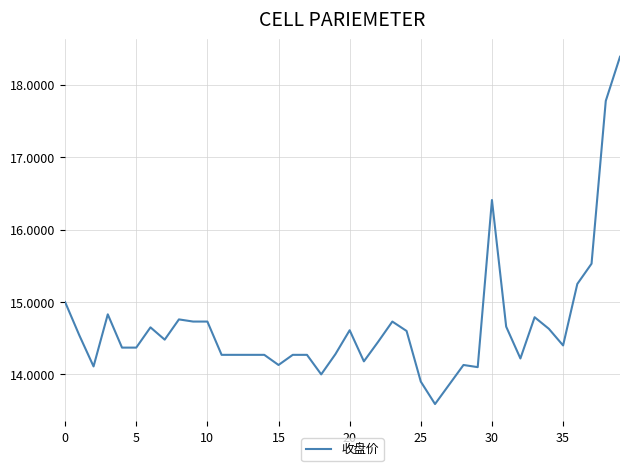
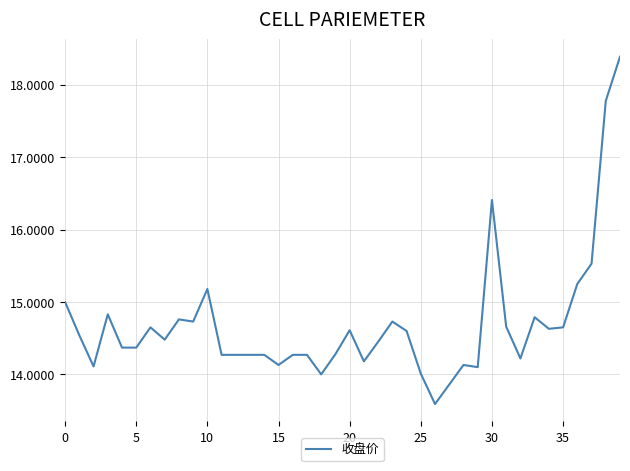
10: 14.7 -> 15.2
25: 13.9 -> 14.0
35: 14.4 -> 14.7
